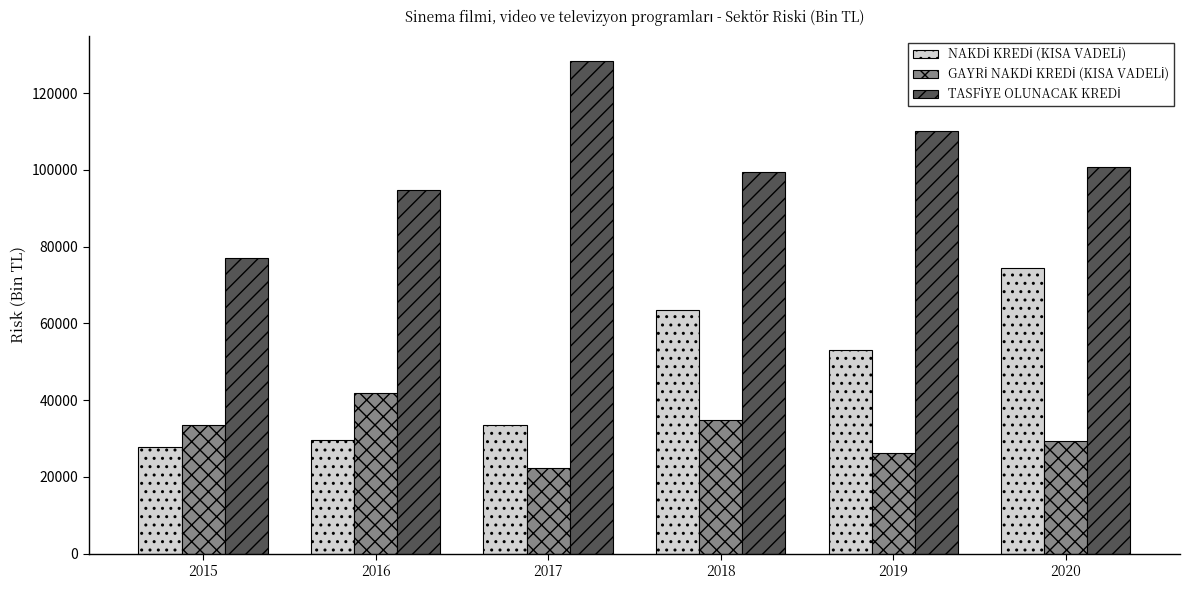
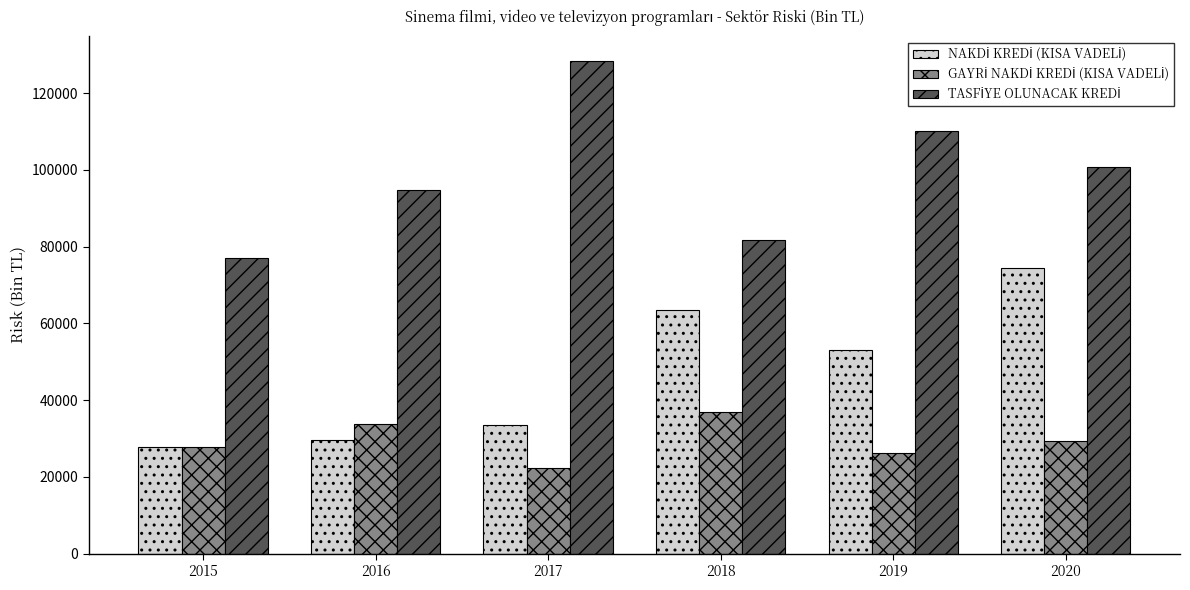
GAYRİ NAKDİ KREDİ (KISA VADELİ), 2015: 33000 -> 28000
GAYRİ NAKDİ KREDİ (KISA VADELİ), 2016: 42000 -> 34000
GAYRİ NAKDİ KREDİ (KISA VADELİ), 2018: 35000 -> 37000
TASFİYE OLUNACAK KREDİ, 2018: 99000 -> 82000
